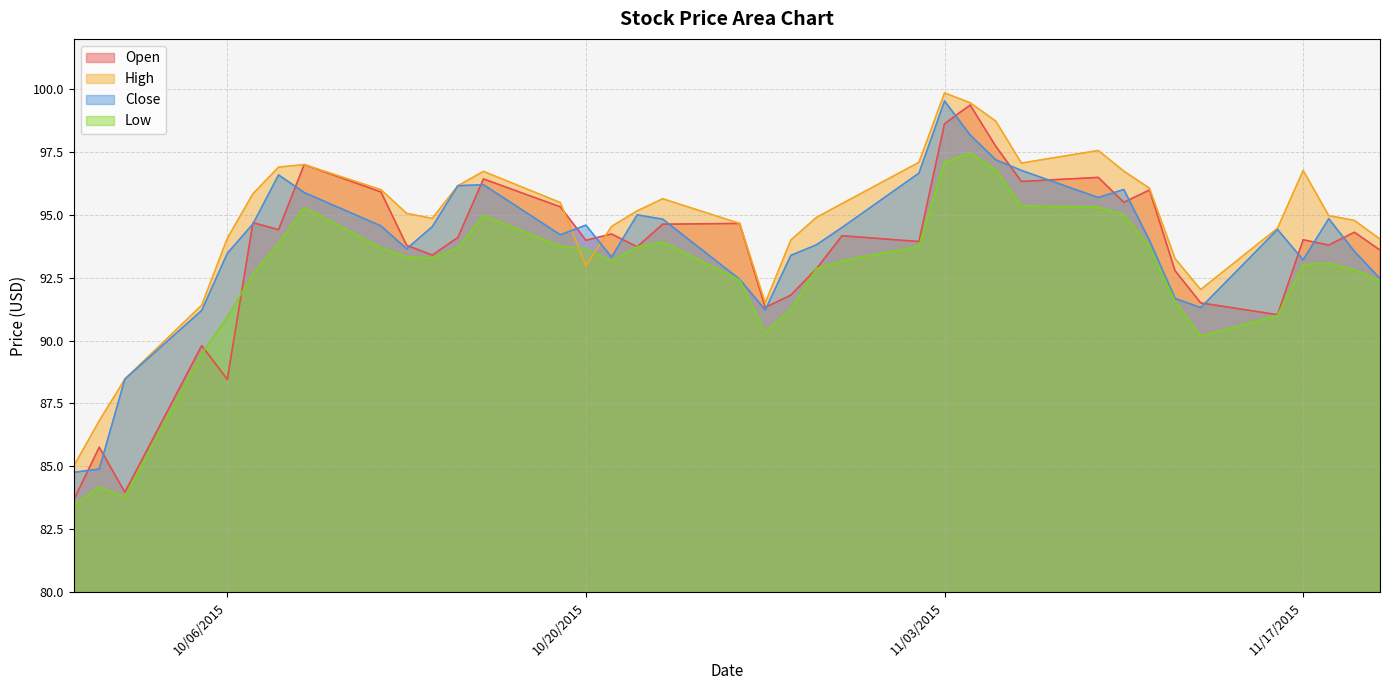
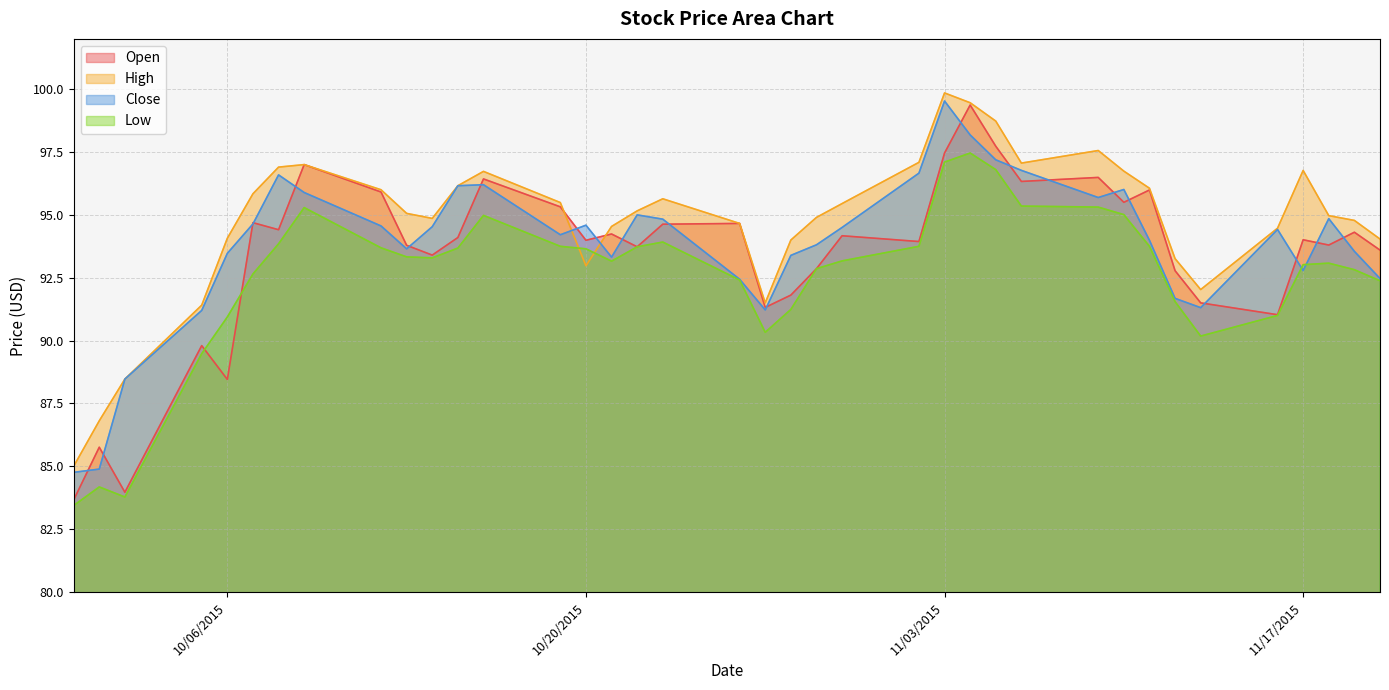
Open, 11/03/2015: 98.6 -> 97.5
Close, 11/17/2015: 93.2 -> 92.8
